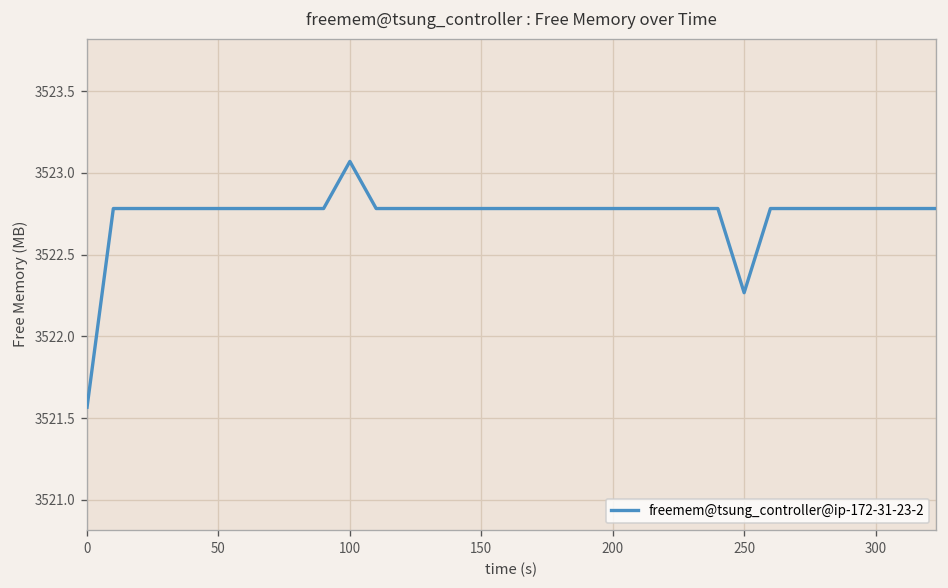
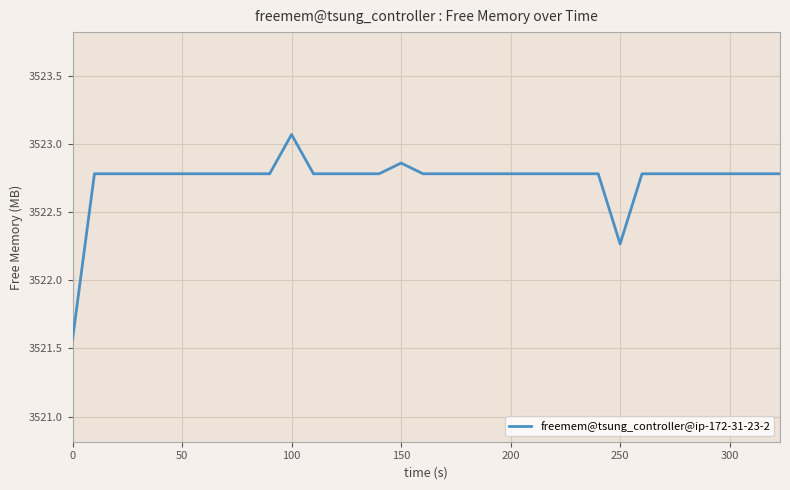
freemem@tsung_controller@ip-172-31-23-2, 150: 3522.78 -> 3522.86
